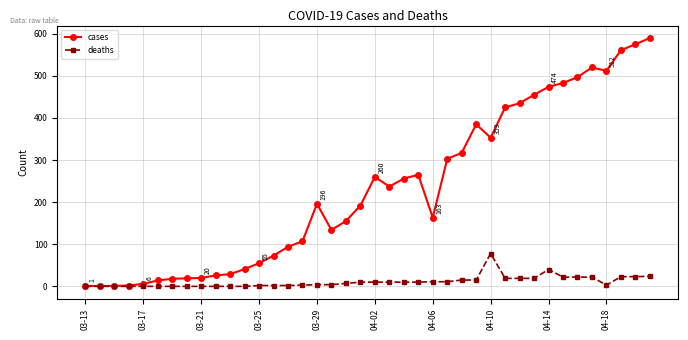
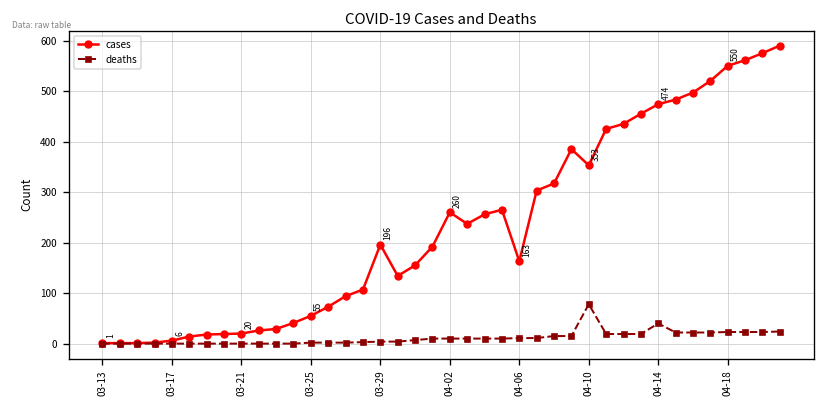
cases, 04-18: 512 -> 550
deaths, 04-18: 0 -> 20
